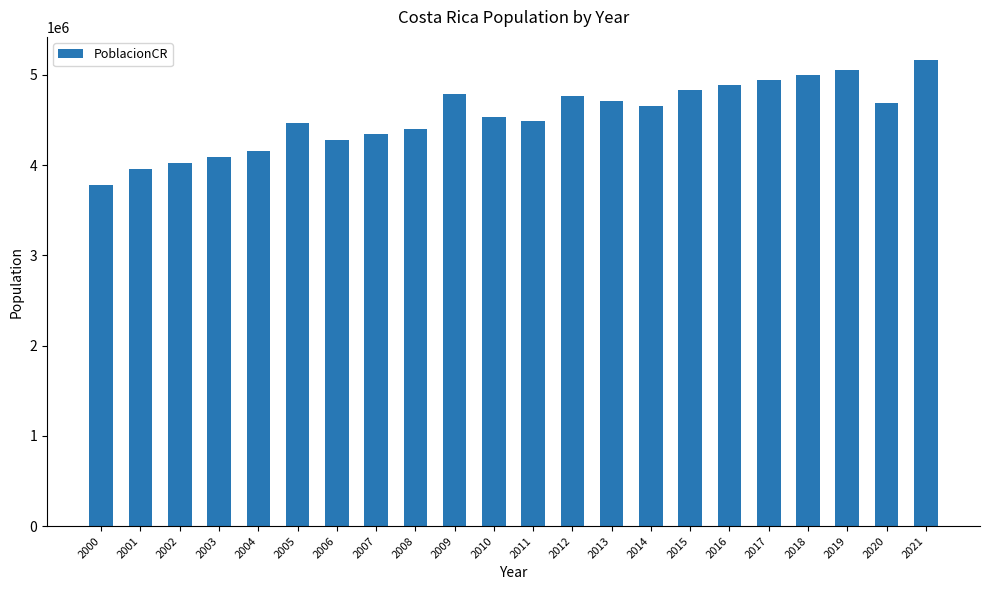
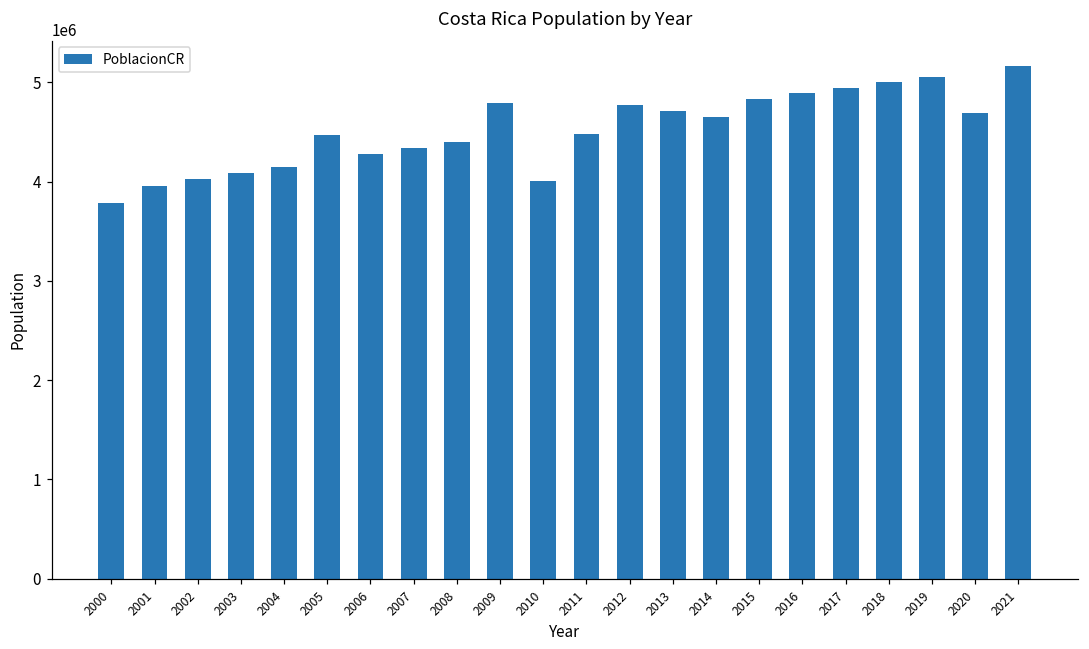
2010: 4500000 -> 4000000
